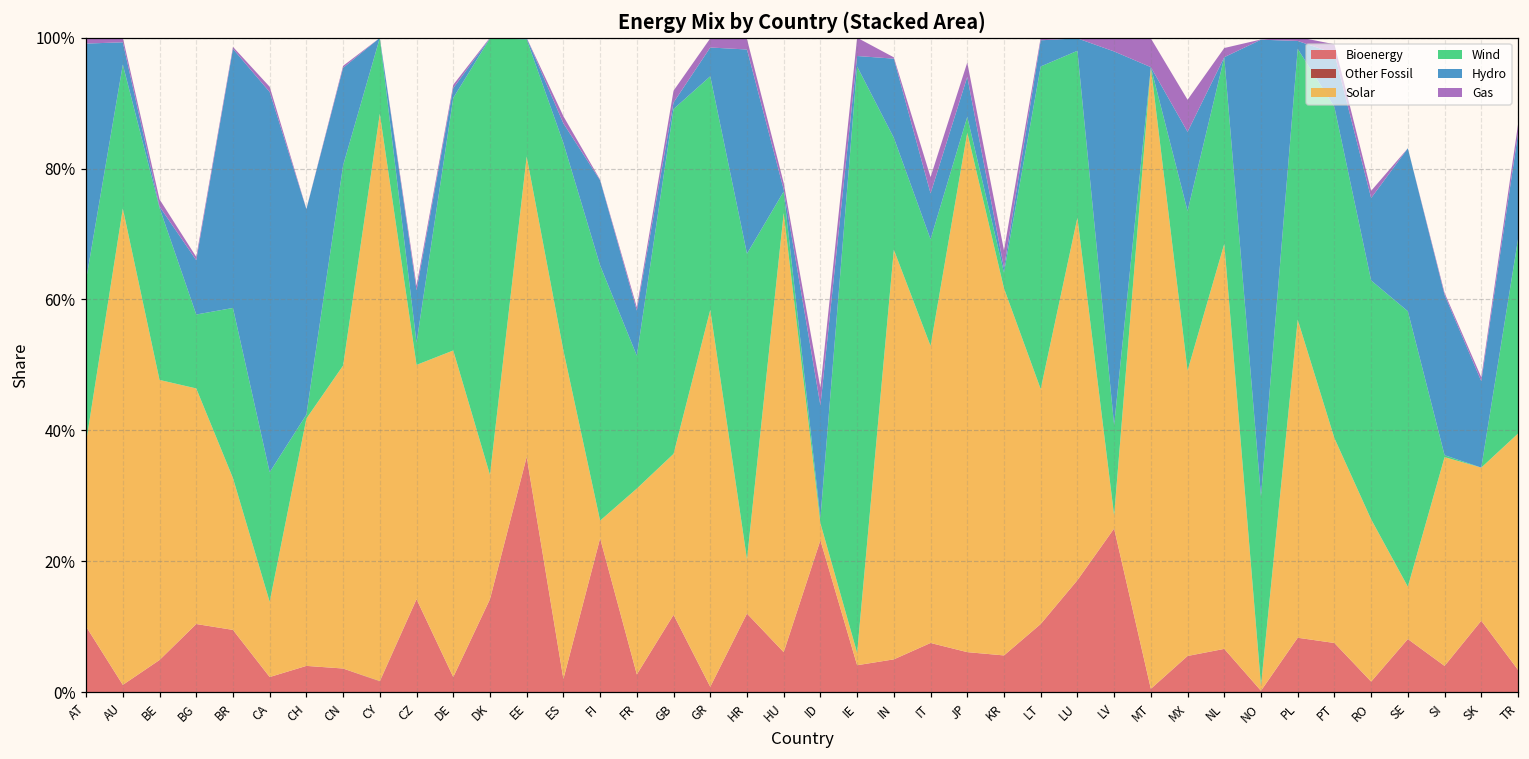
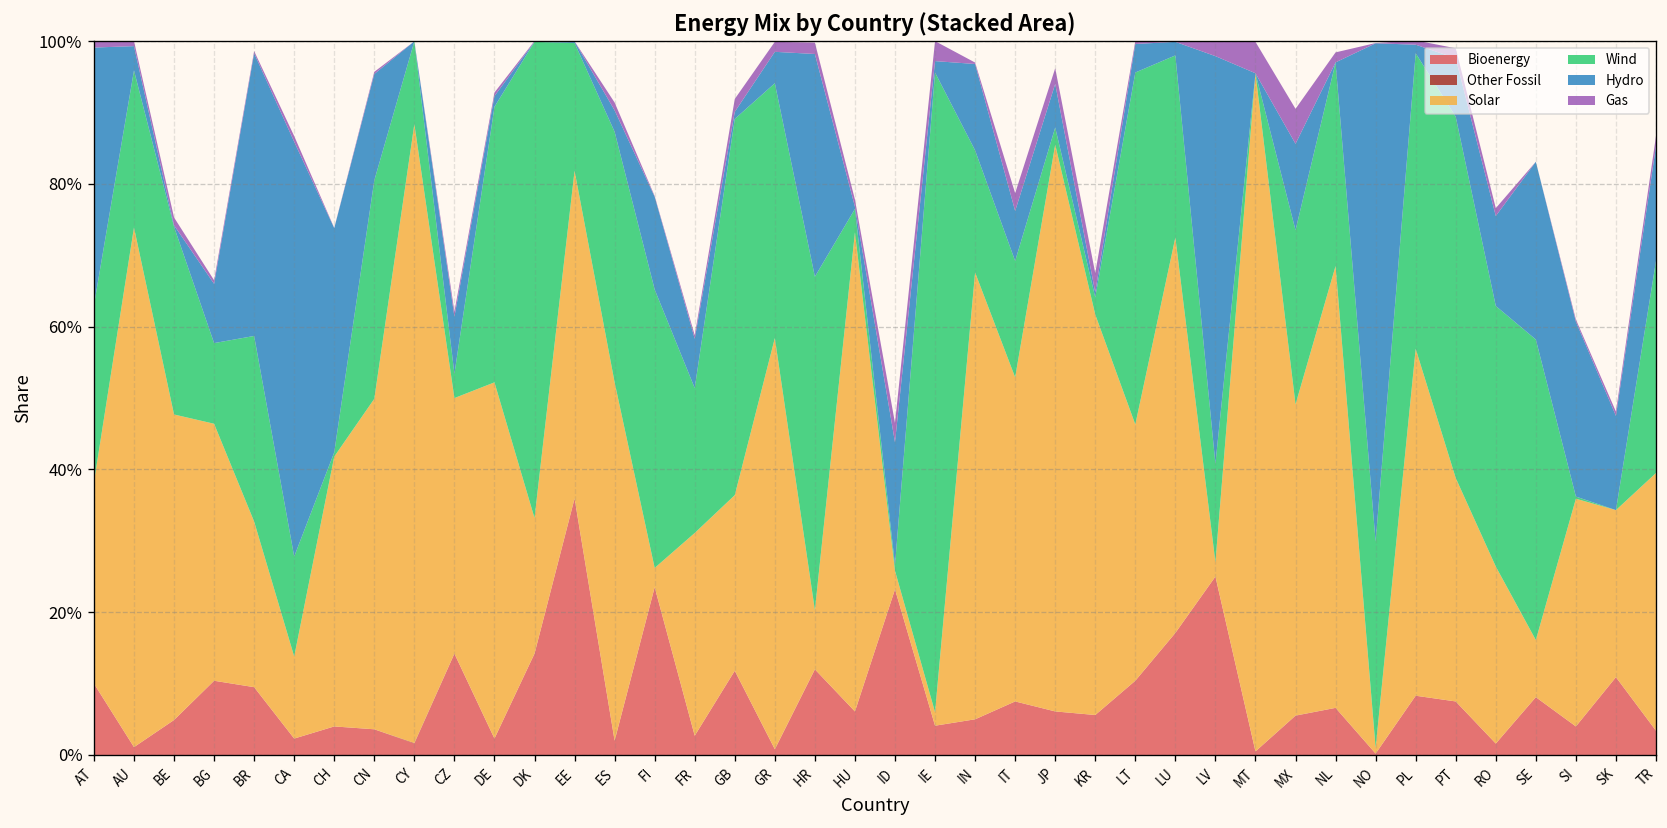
Wind, CA: 20% -> 14%
Wind, ES: 32% -> 35%
